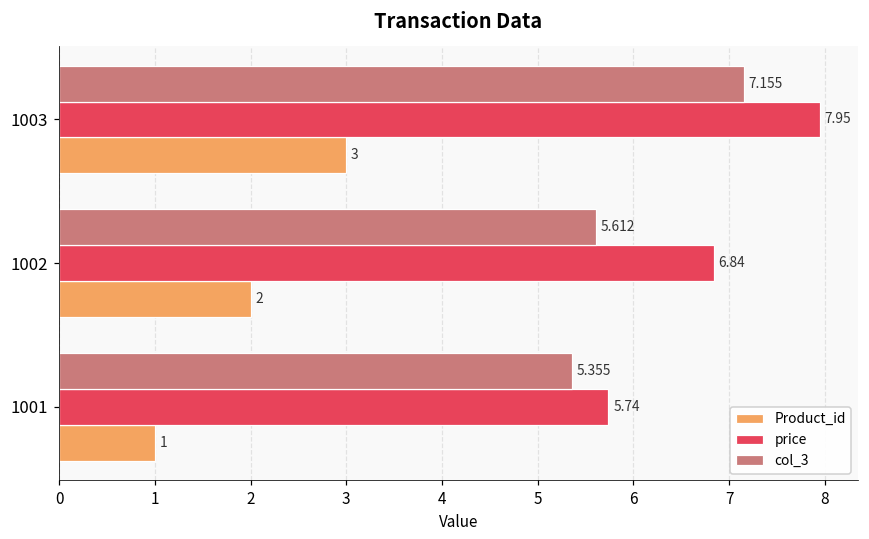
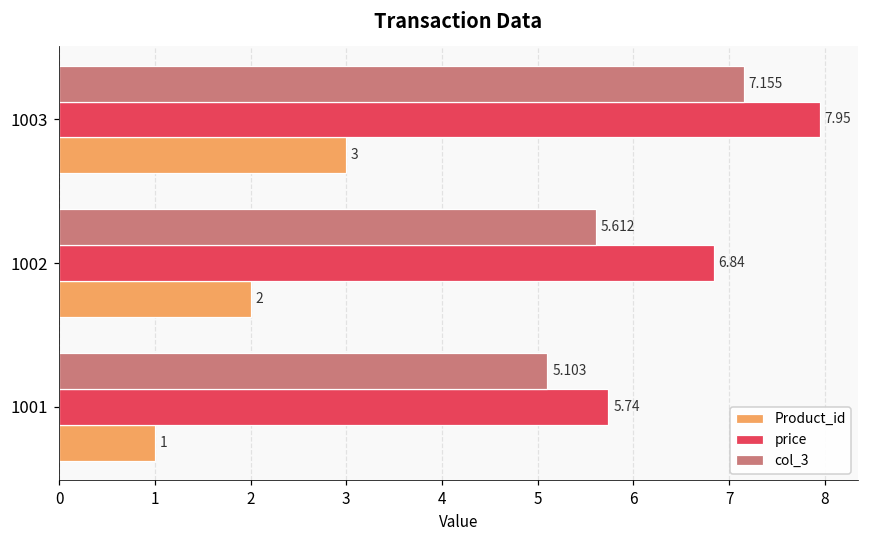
col_3, 1001: 5.355 -> 5.103
